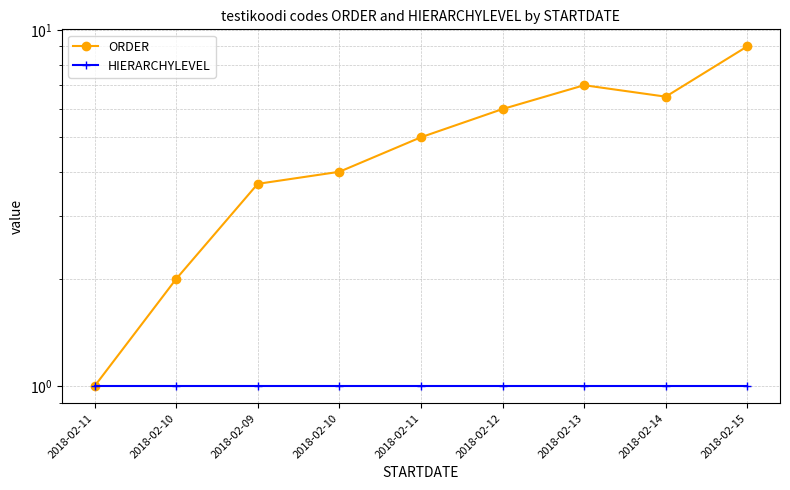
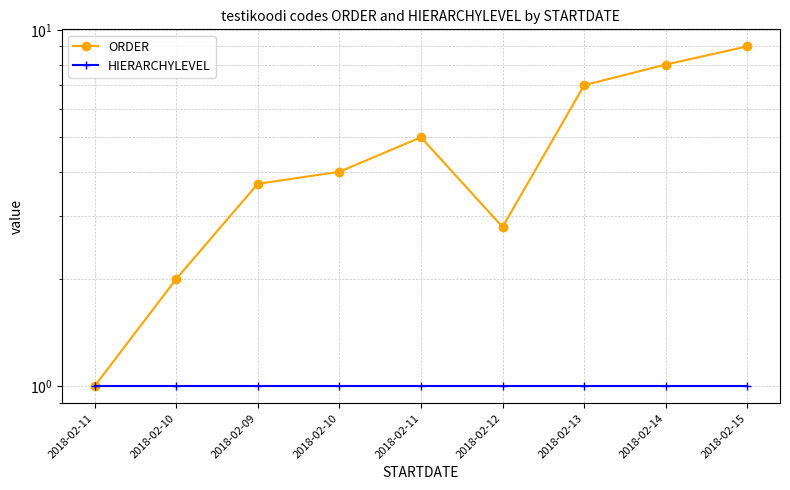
ORDER, 2018-02-12: 6.0 -> 2.8
ORDER, 2018-02-14: 6.5 -> 8.0
